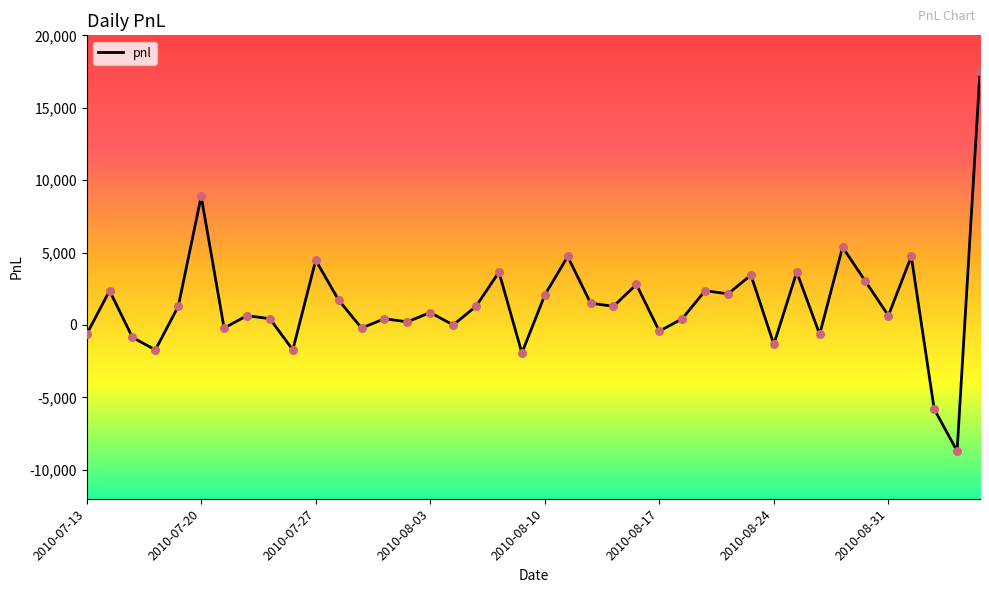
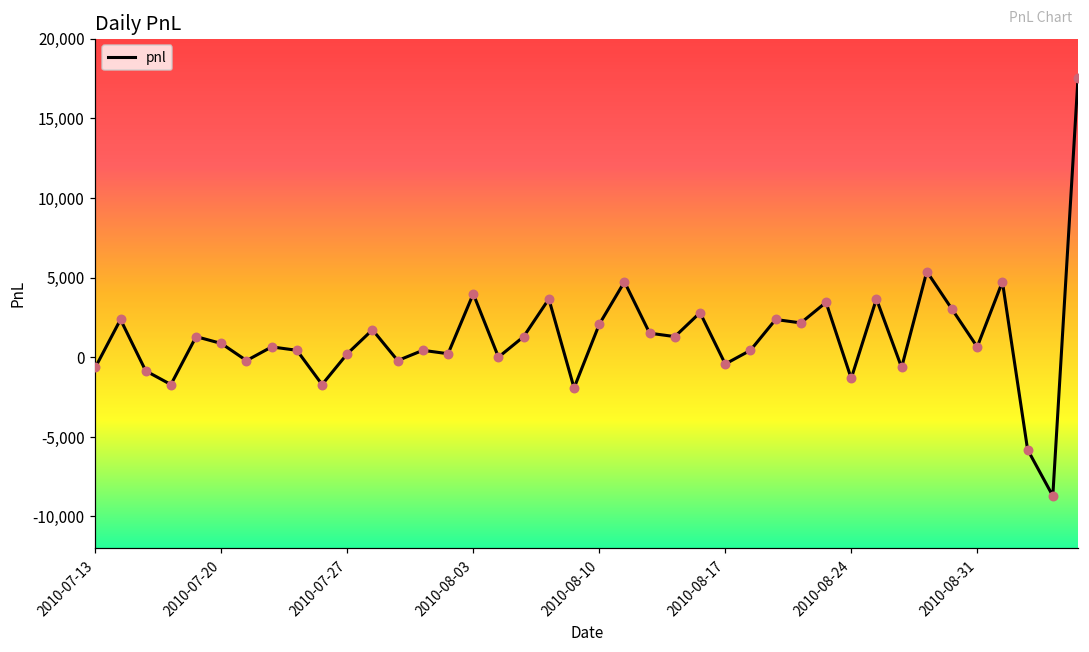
2010-07-20: 8,900 -> 900
2010-07-27: 4,500 -> 200
2010-08-03: 900 -> 4,000
